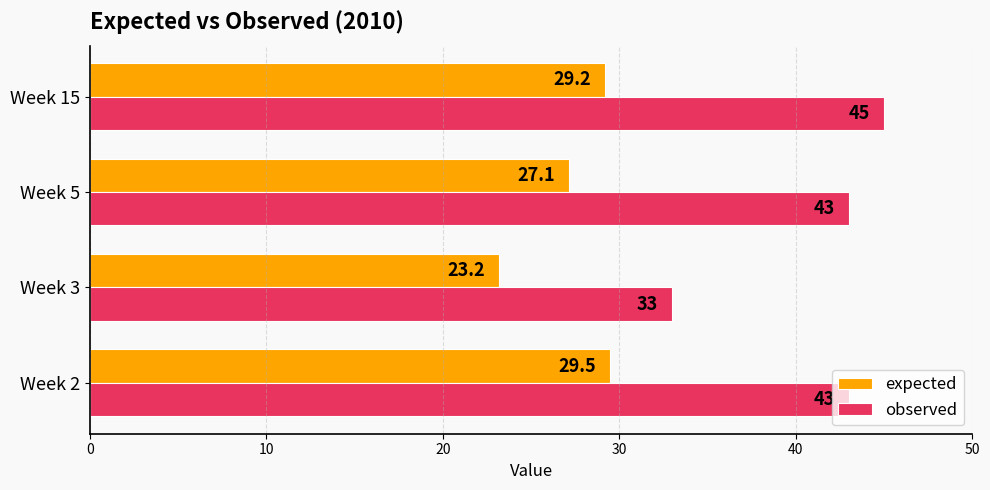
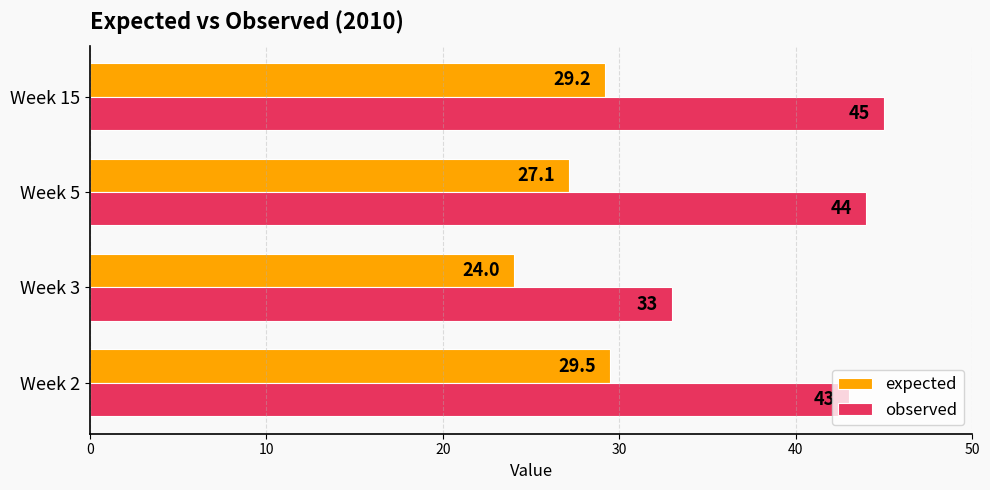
observed, Week 5: 43 -> 44
expected, Week 3: 23.2 -> 24.0
